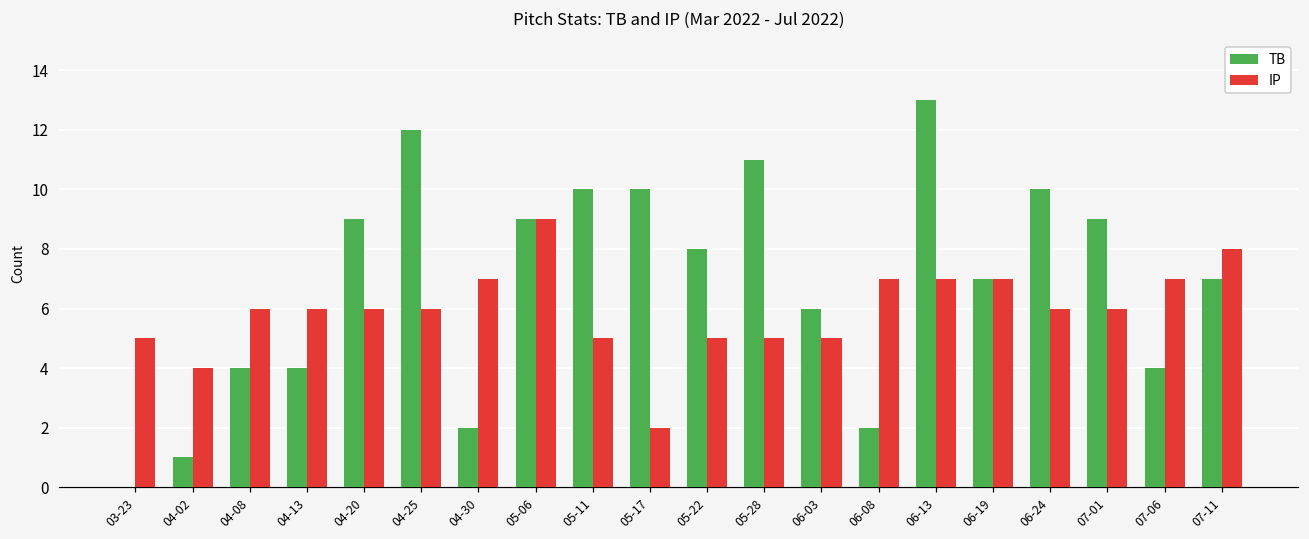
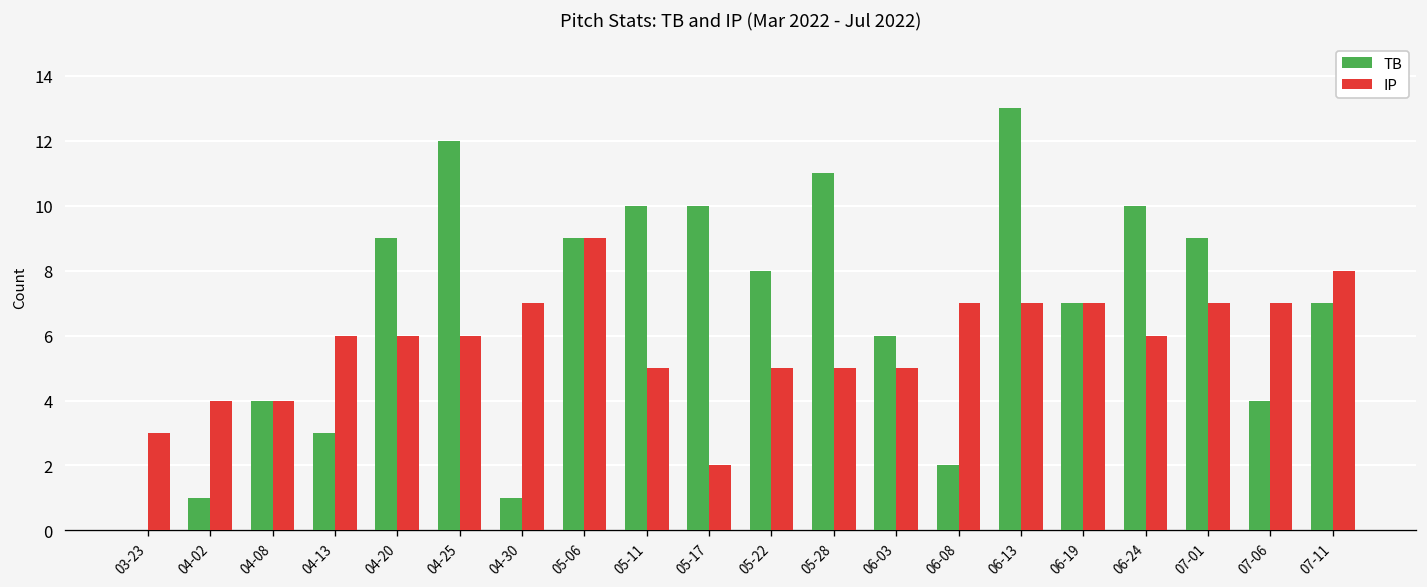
IP, 03-23: 5 -> 3
IP, 04-08: 6 -> 4
TB, 04-13: 4 -> 3
TB, 04-30: 2 -> 1
IP, 07-01: 6 -> 7
